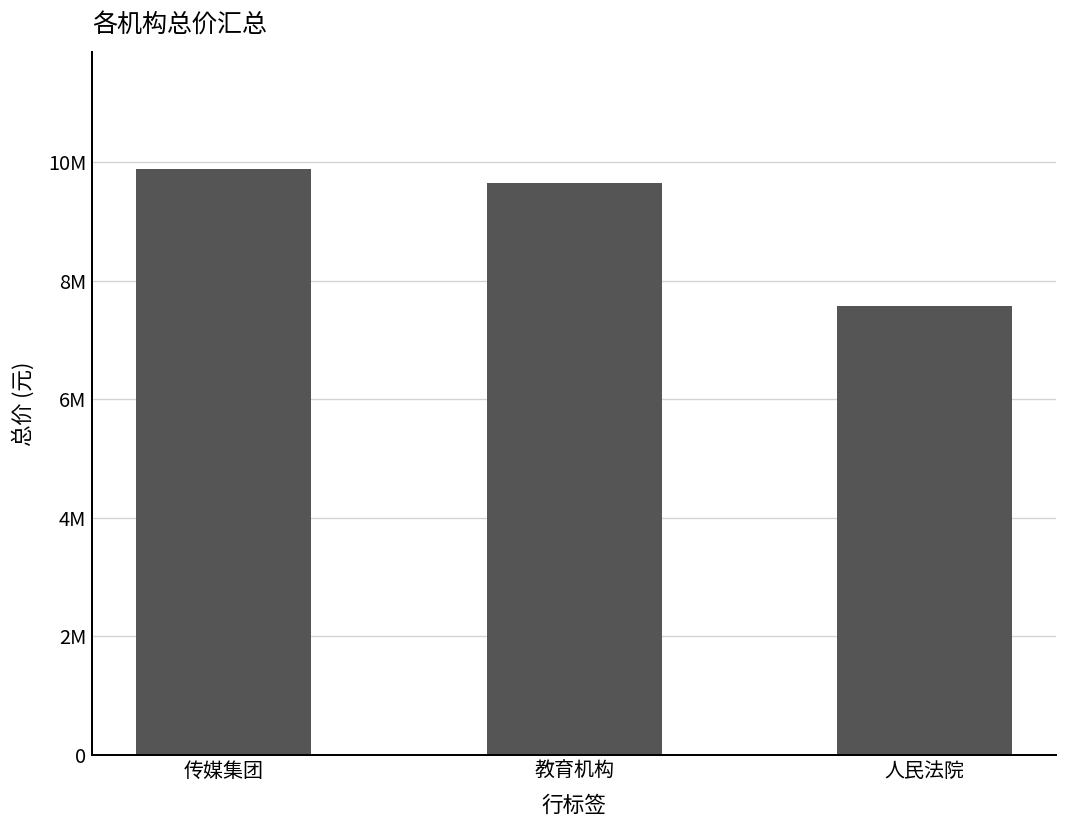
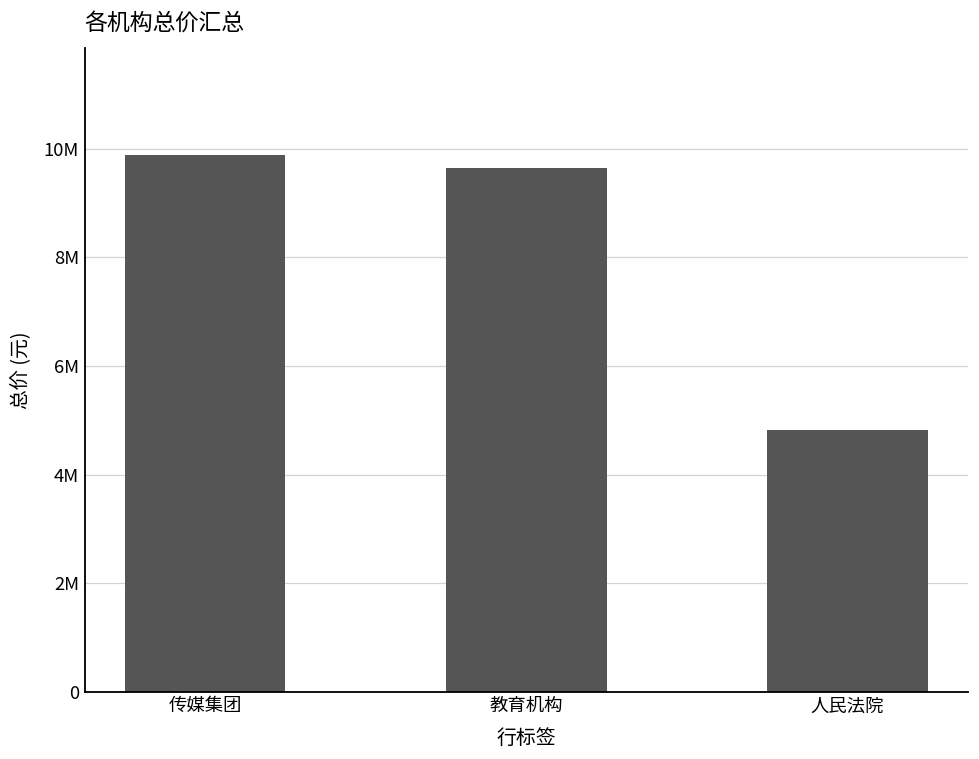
人民法院: 7600000 -> 4800000
